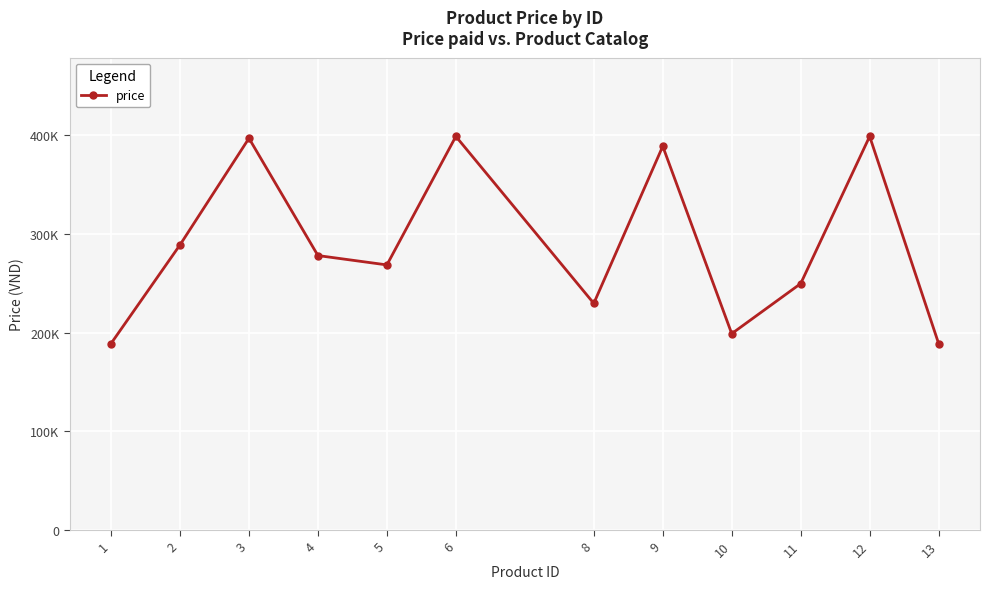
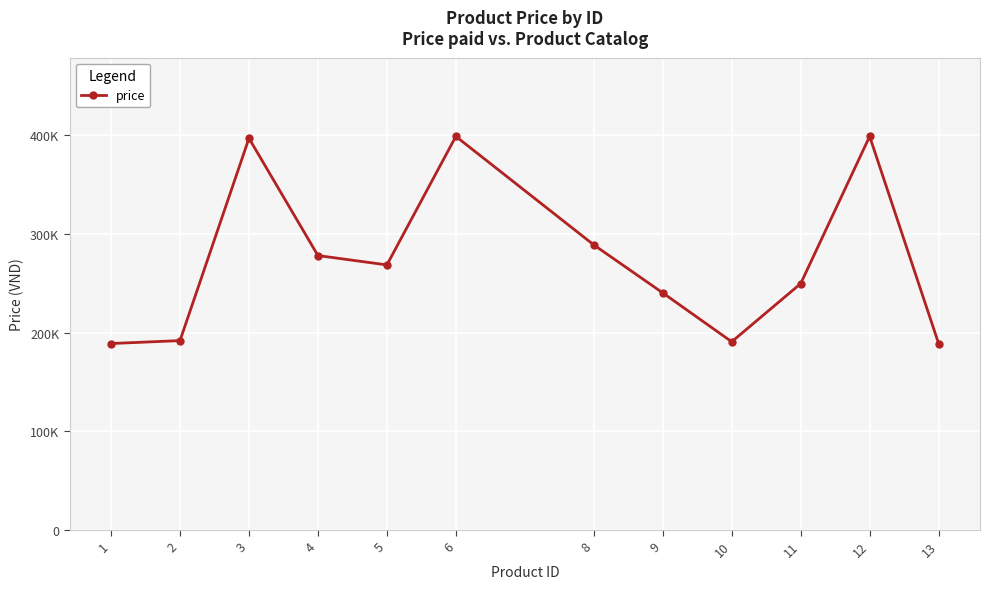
2: 290000 -> 190000
8: 230000 -> 290000
9: 390000 -> 240000
10: 200000 -> 190000
